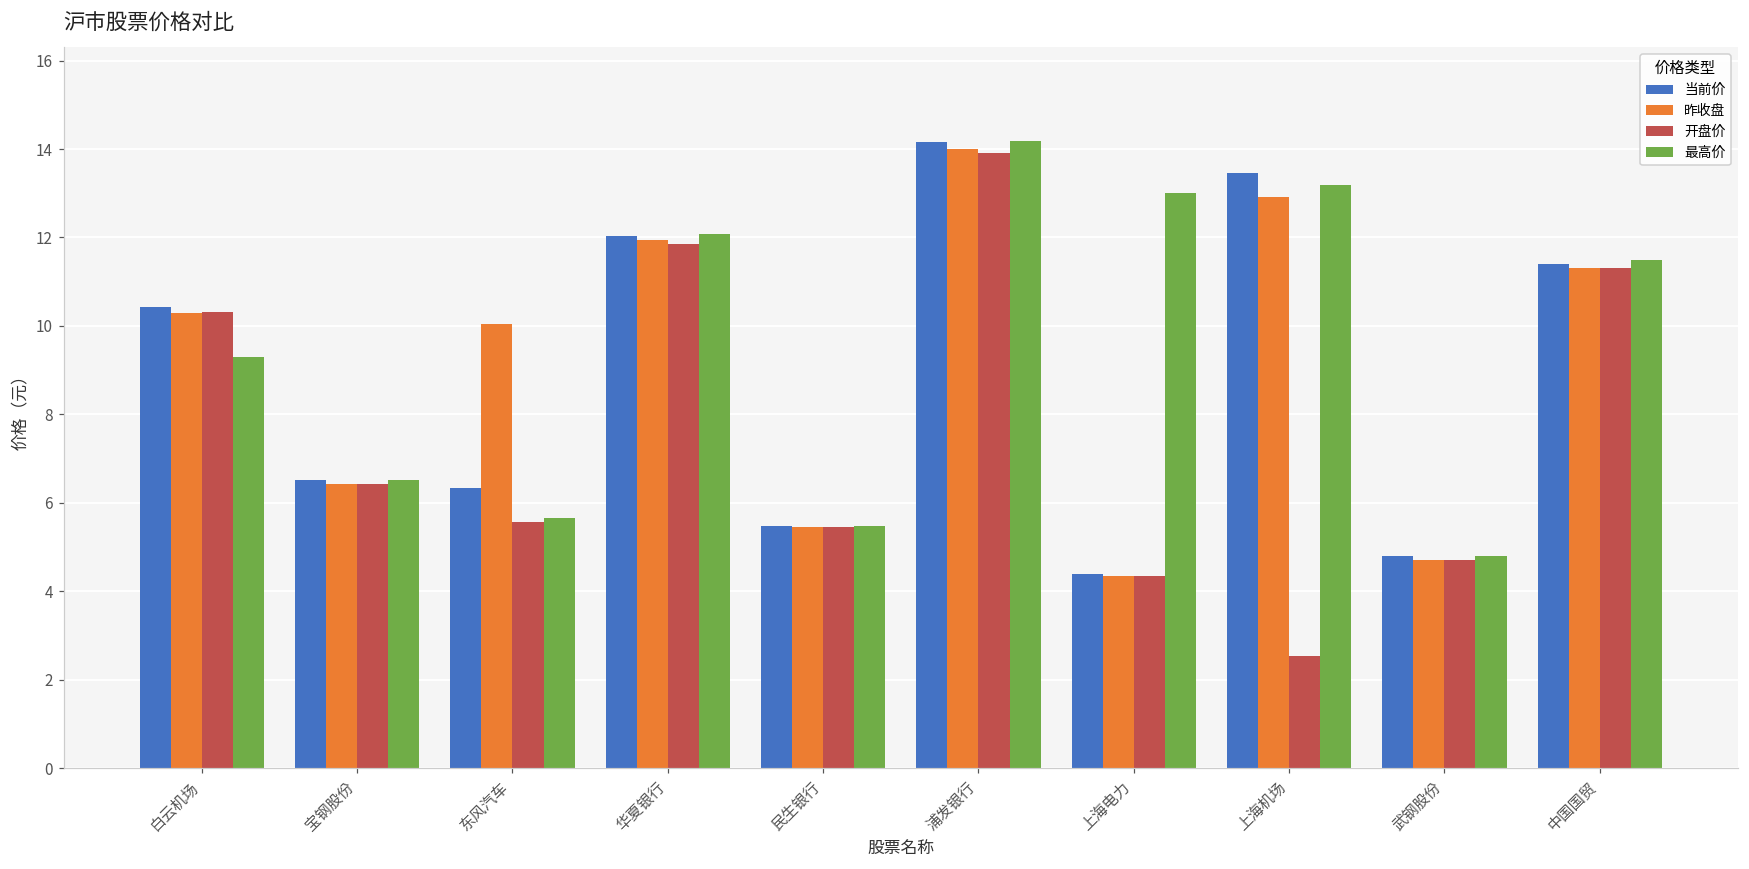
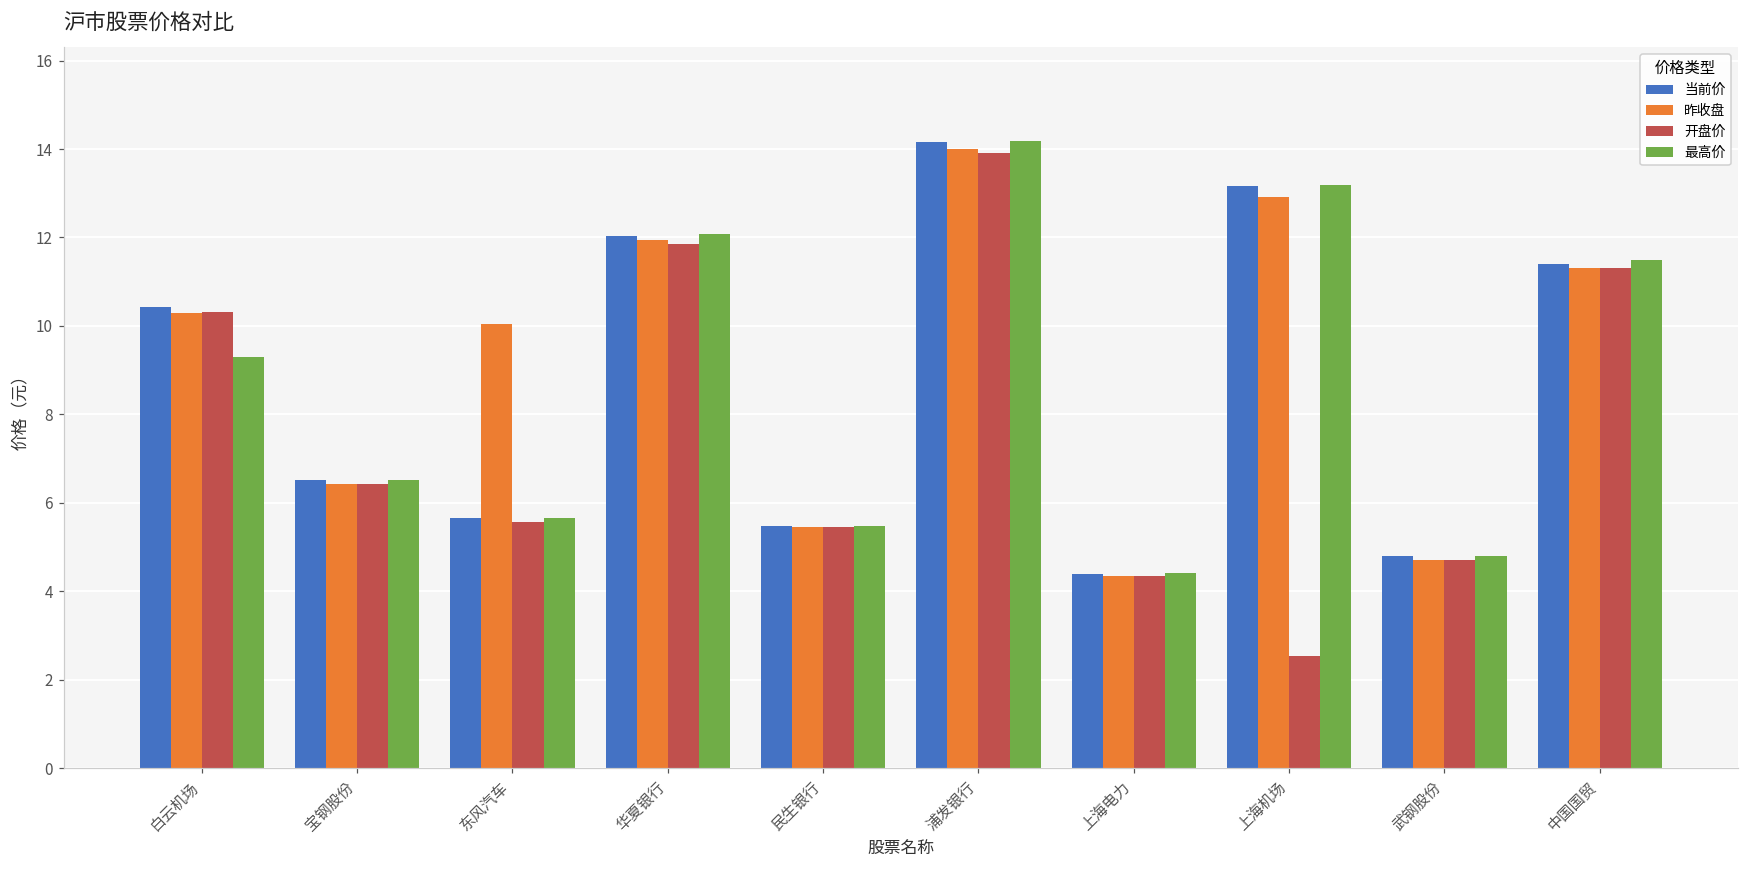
当前价, 东风汽车: 6.3 -> 5.7
最高价, 上海电力: 13.0 -> 4.4
当前价, 上海机场: 13.5 -> 13.2
